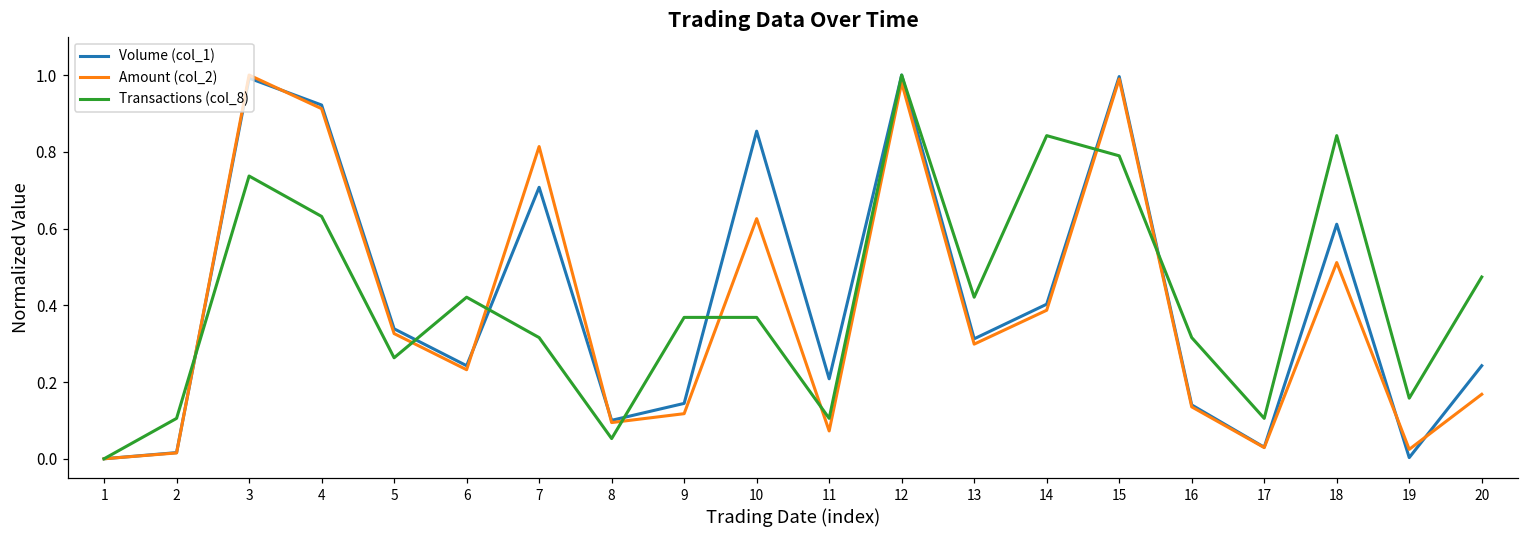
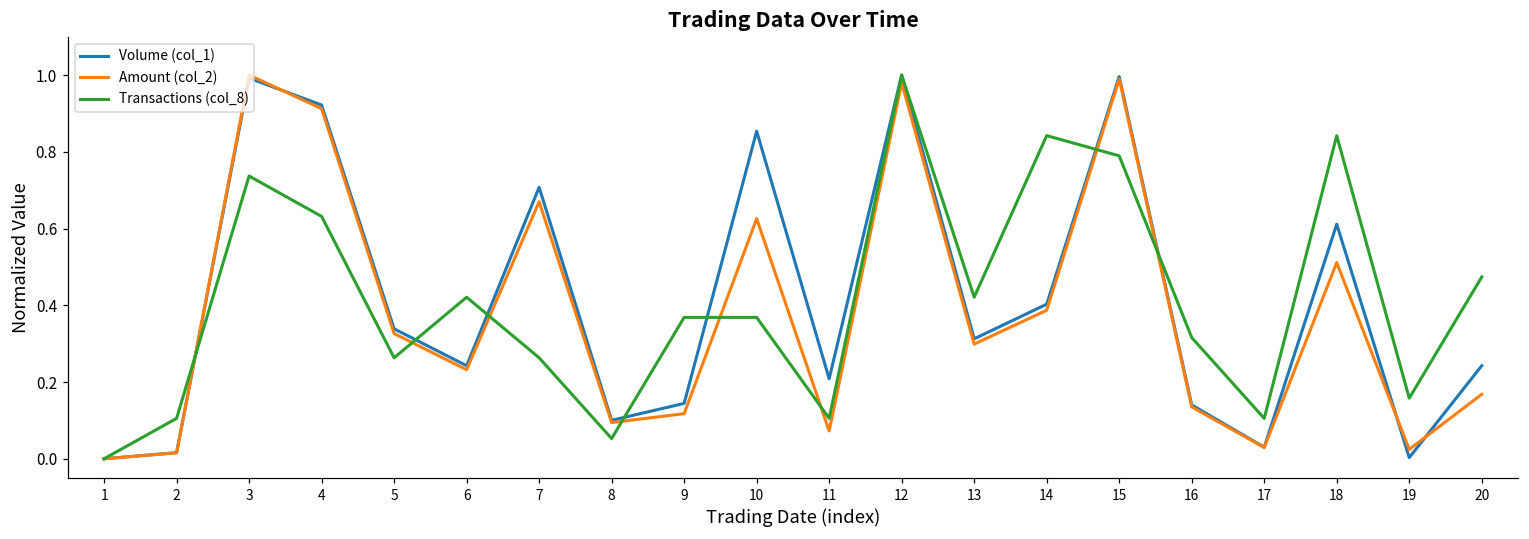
Amount (col_2), 7: 0.81 -> 0.67
Transactions (col_8), 7: 0.32 -> 0.26
